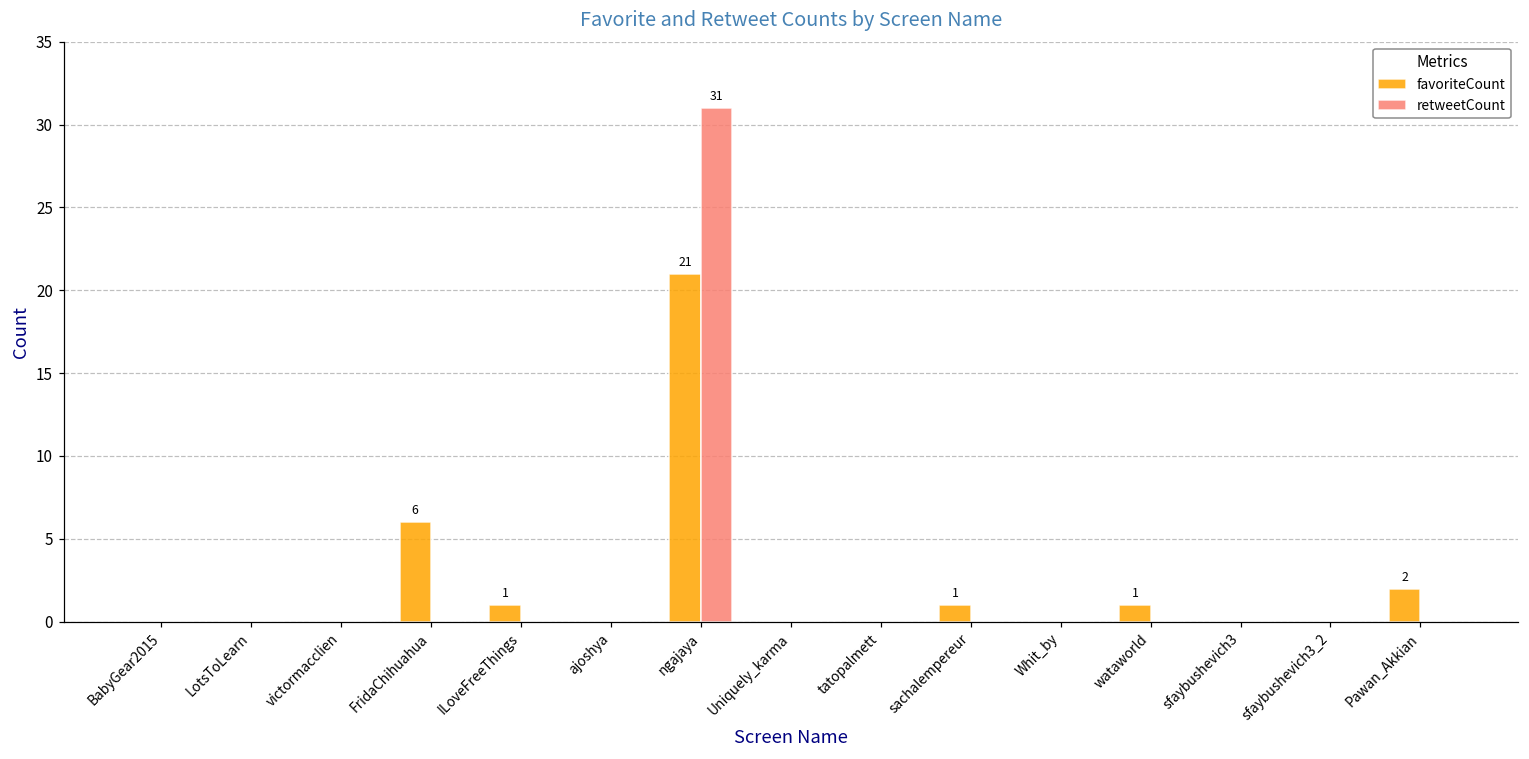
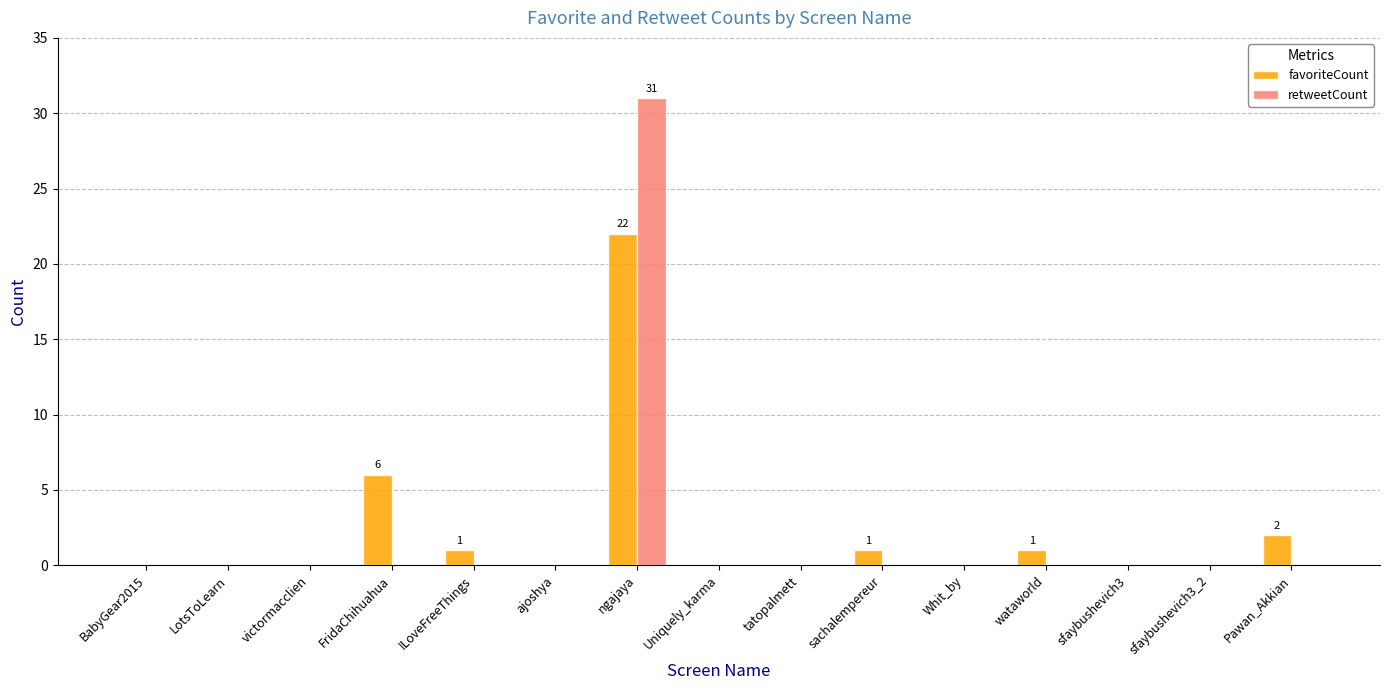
favoriteCount, ngajaya: 21 -> 22
